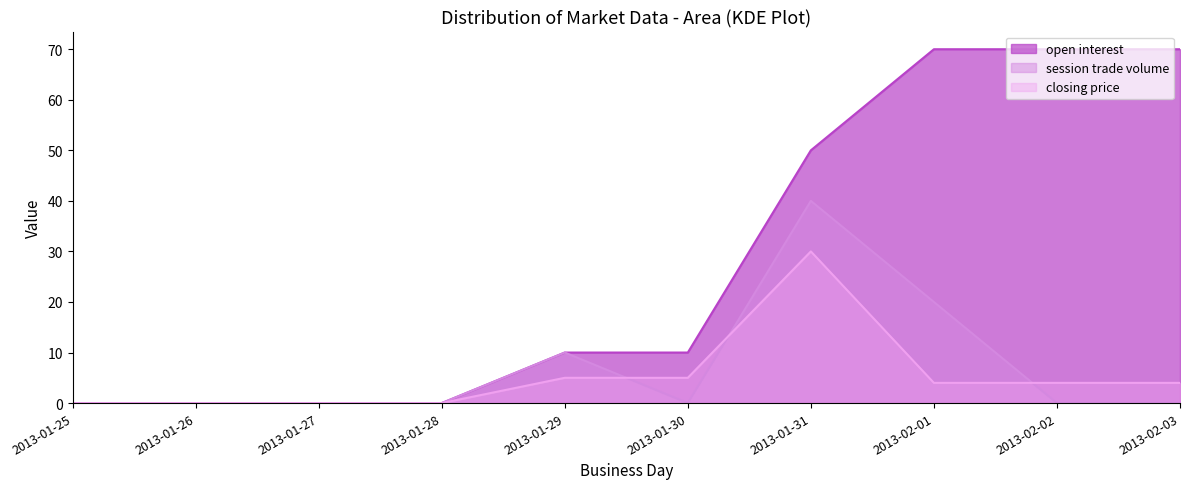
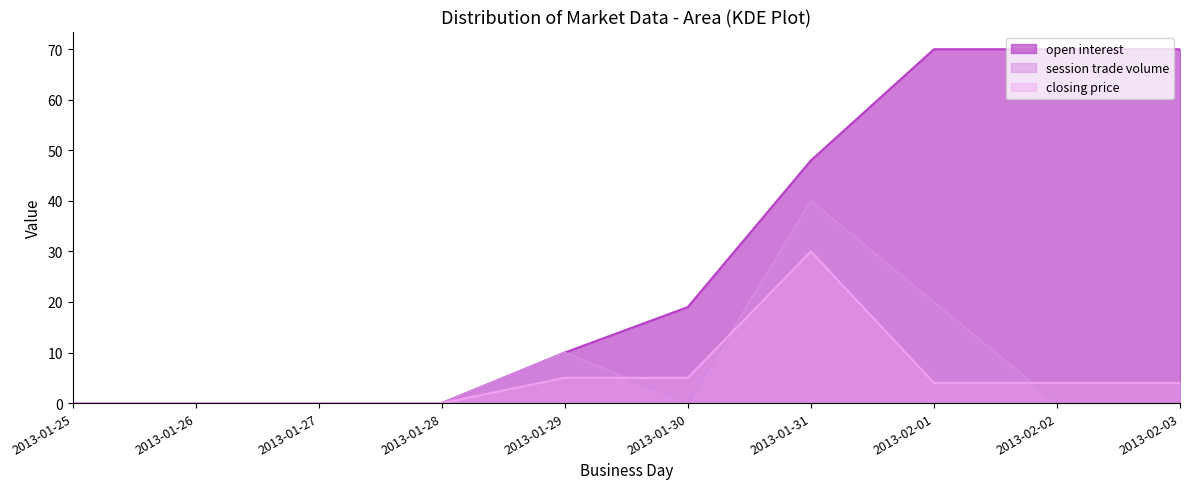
open interest, 2013-01-30: 10 -> 19
open interest, 2013-01-31: 50 -> 48
